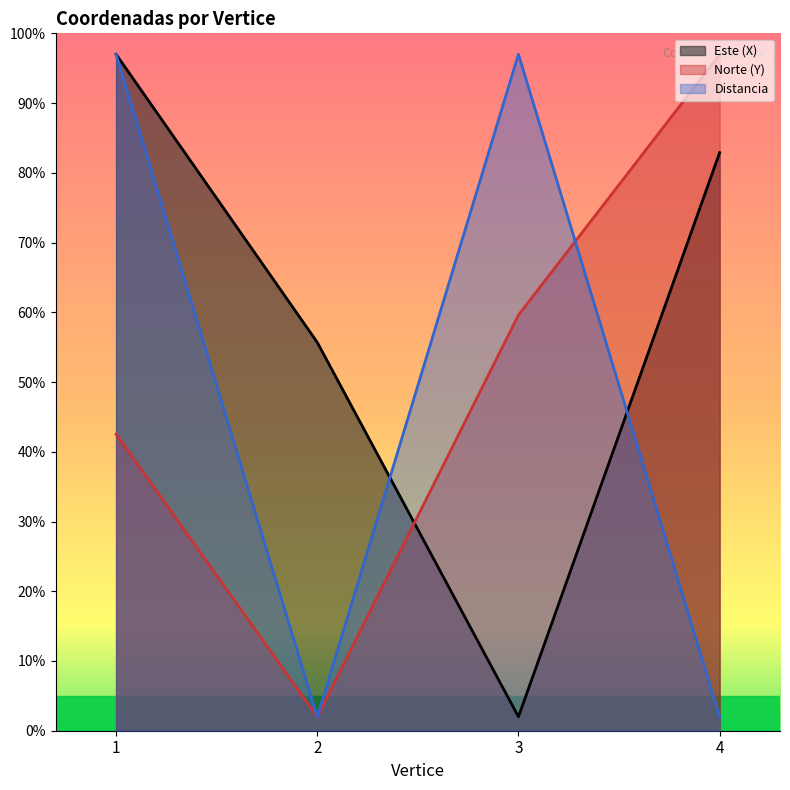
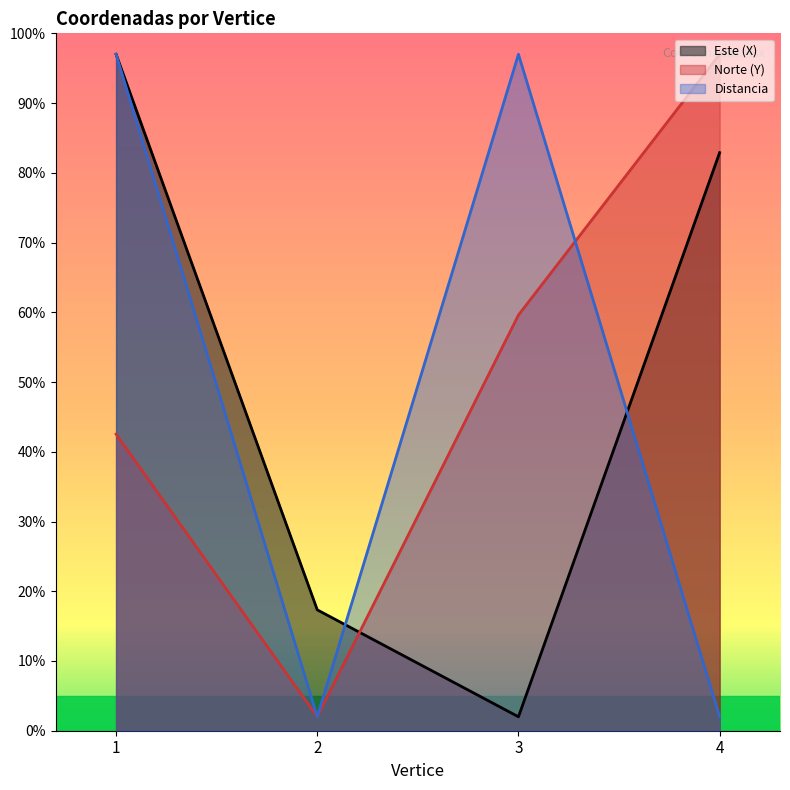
Este (X), 2: 56% -> 17%
